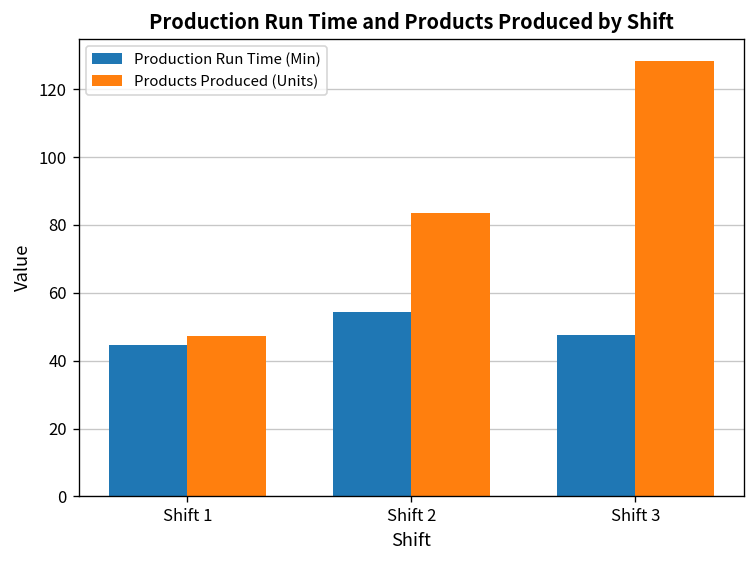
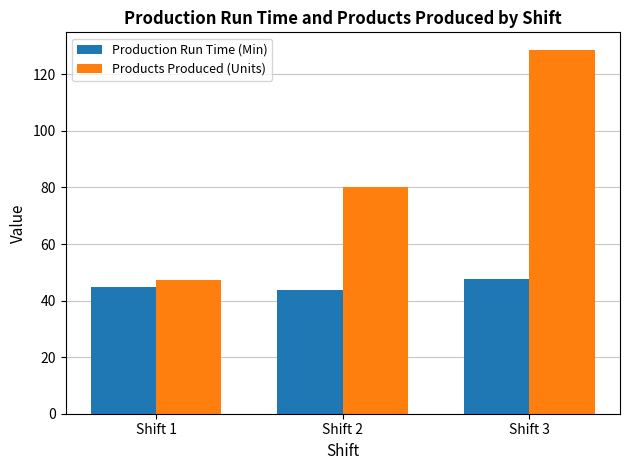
Production Run Time (Min), Shift 2: 54 -> 44
Products Produced (Units), Shift 2: 84 -> 80
